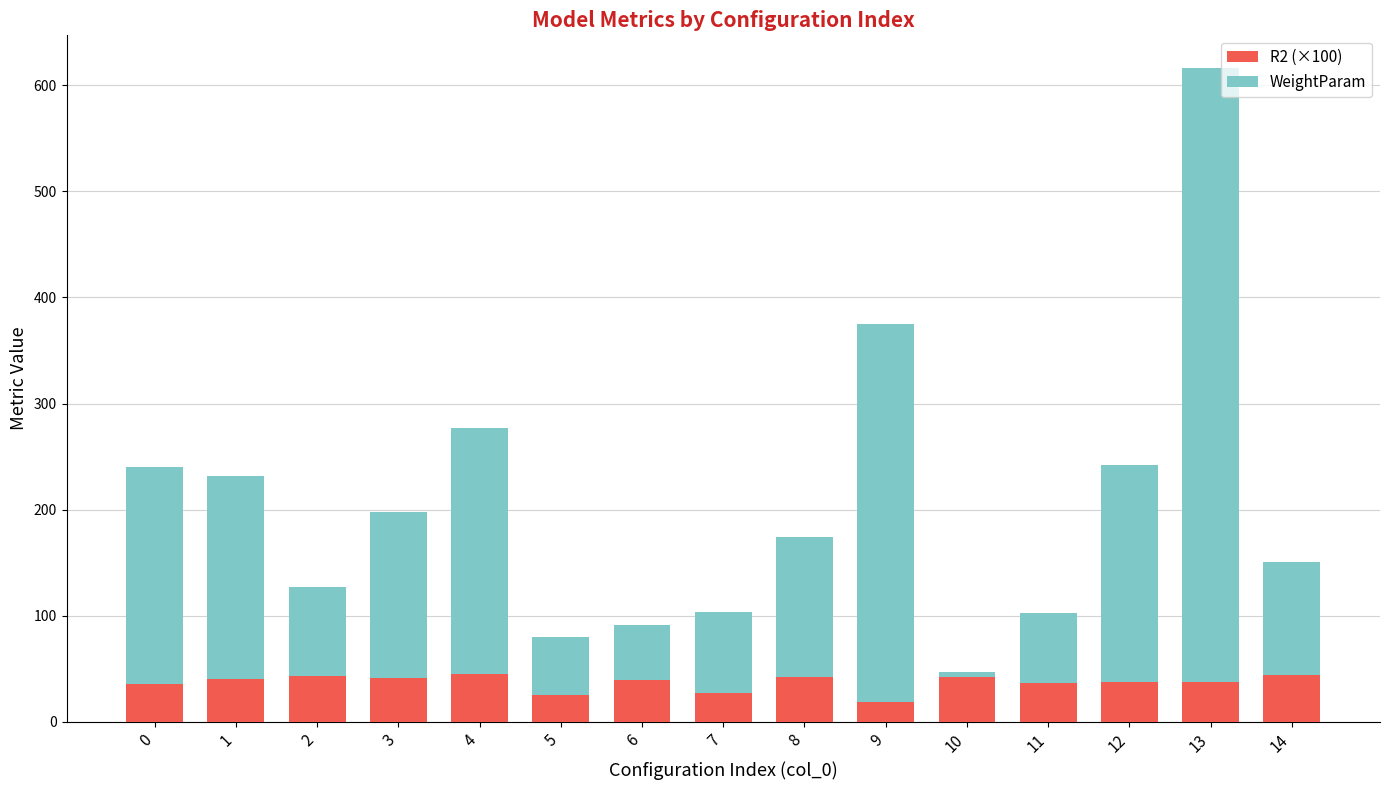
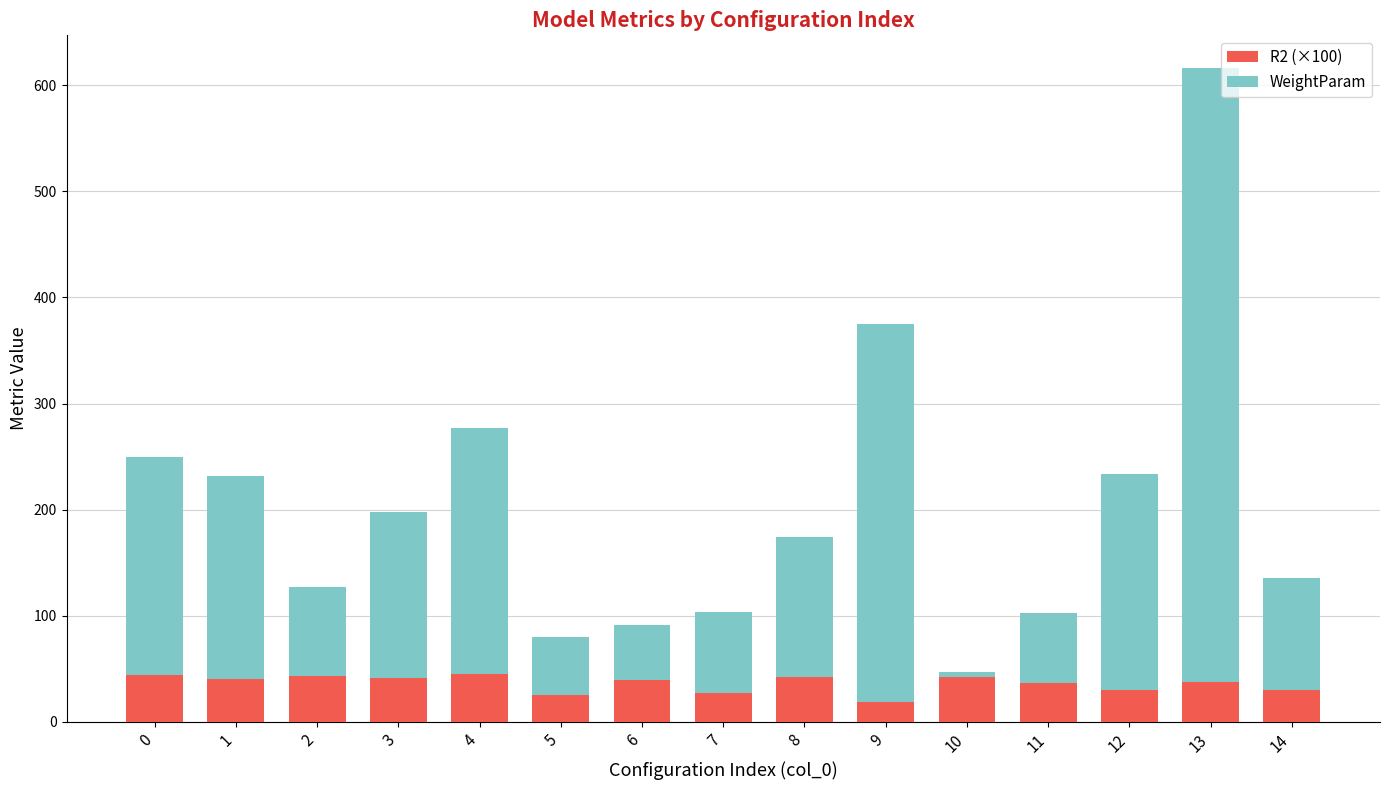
R2 (×100), 0: 36 -> 44
R2 (×100), 12: 38 -> 30
R2 (×100), 14: 45 -> 30
